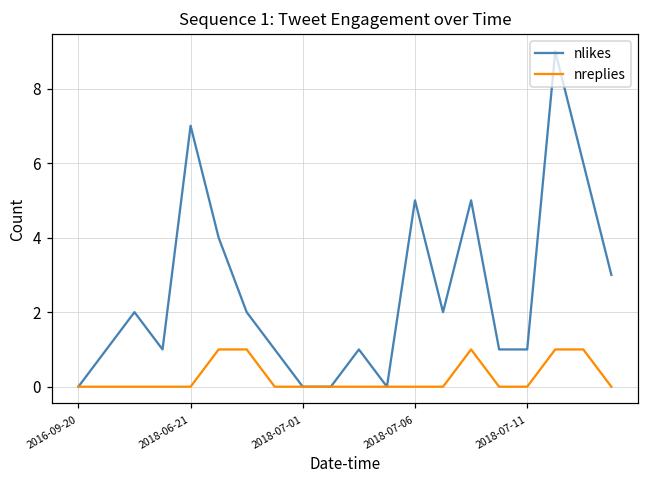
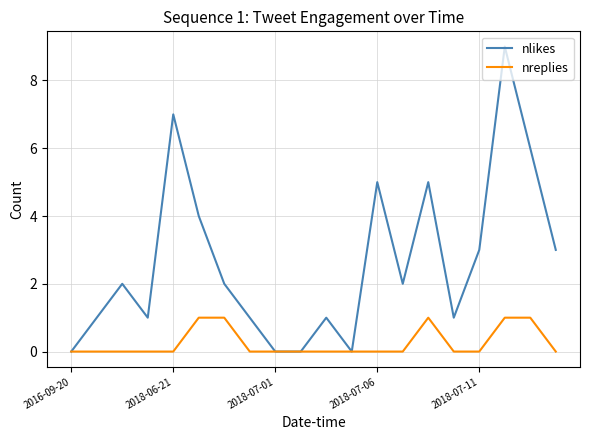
nlikes, 2018-07-11: 1 -> 3
